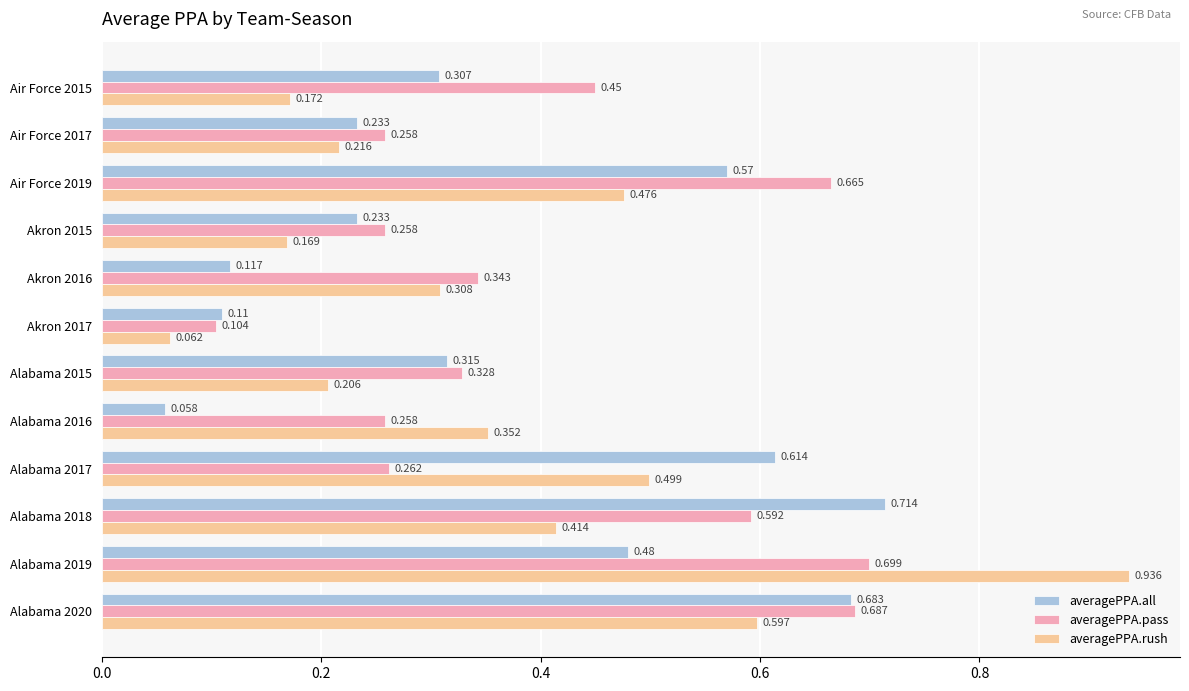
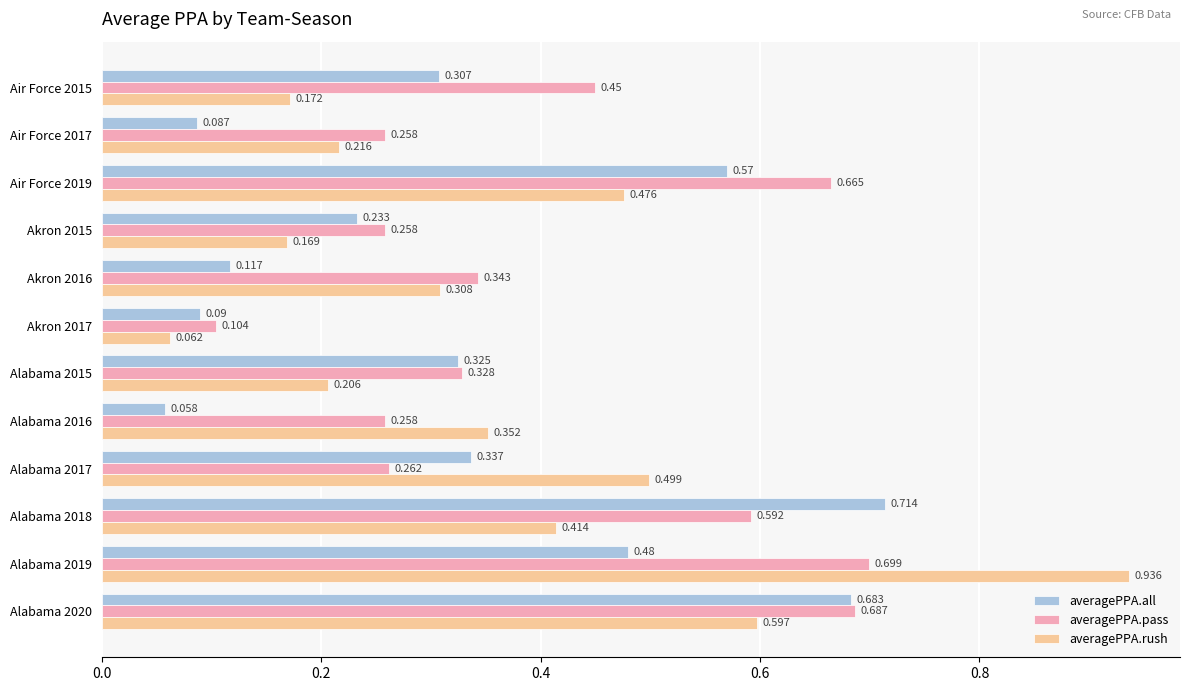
averagePPA.all, Air Force 2017: 0.233 -> 0.087
averagePPA.all, Akron 2017: 0.11 -> 0.09
averagePPA.all, Alabama 2015: 0.315 -> 0.325
averagePPA.all, Alabama 2017: 0.614 -> 0.337
